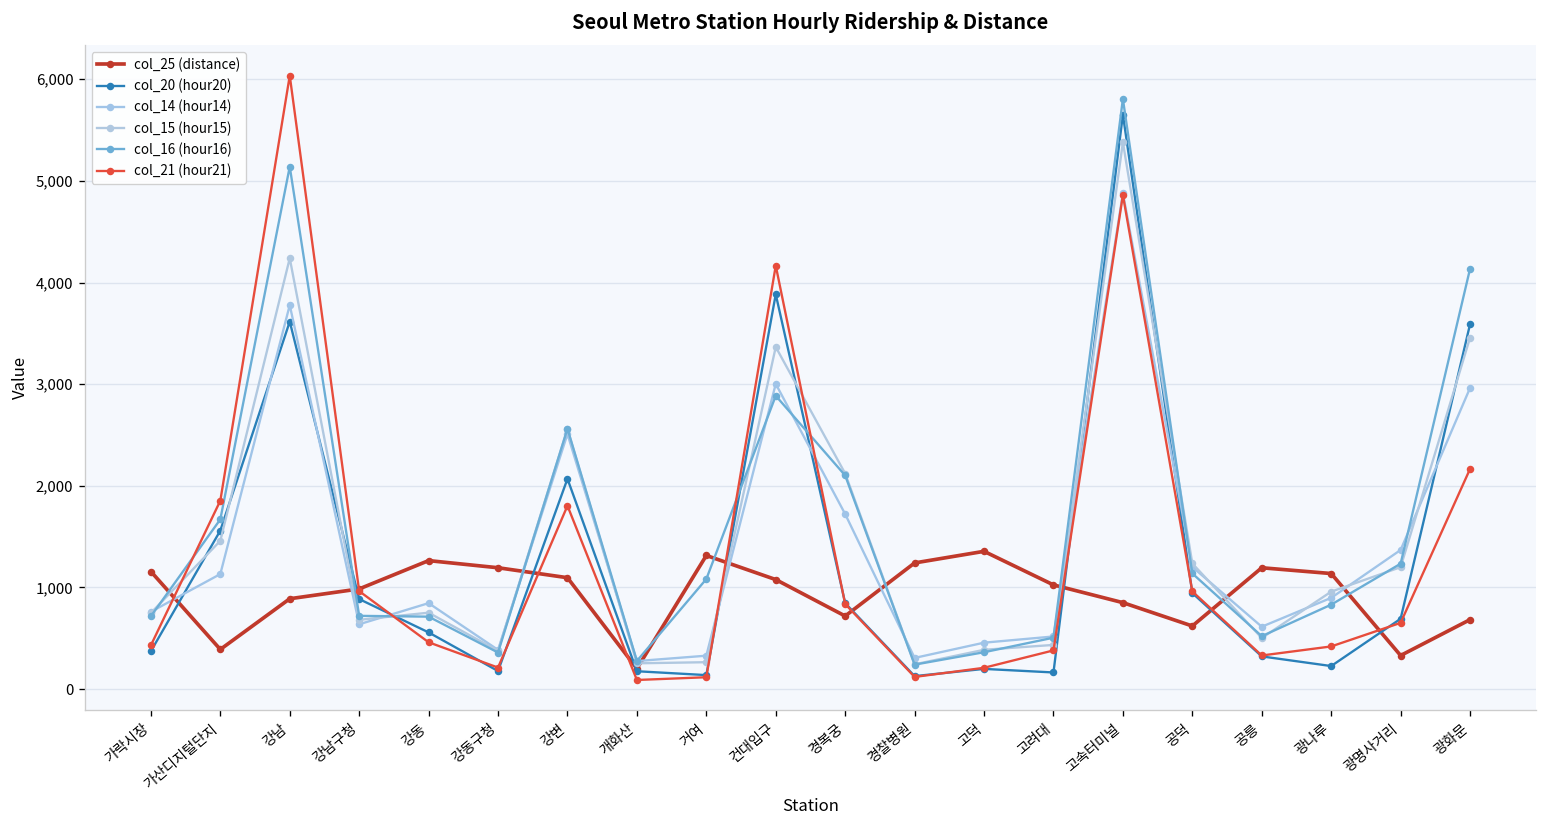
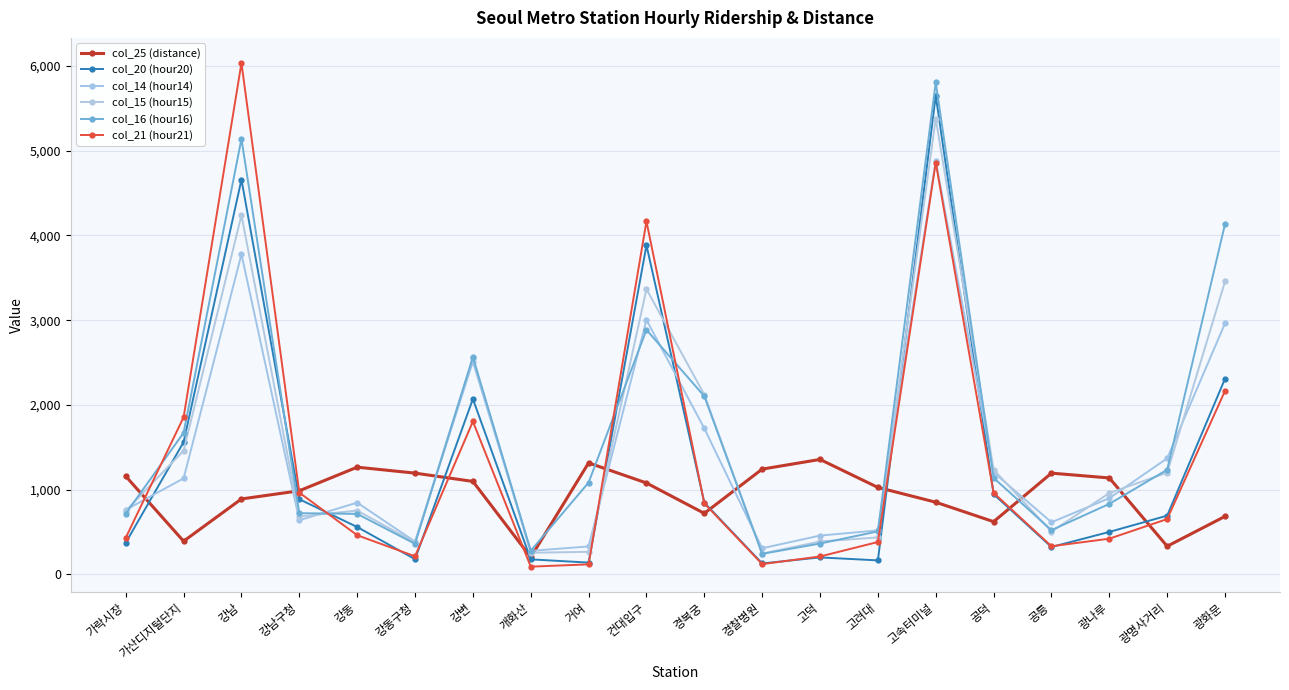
col_20 (hour20), 강남: 3,600 -> 4,700
col_20 (hour20), 광나루: 200 -> 500
col_20 (hour20), 광화문: 3,600 -> 2,300
